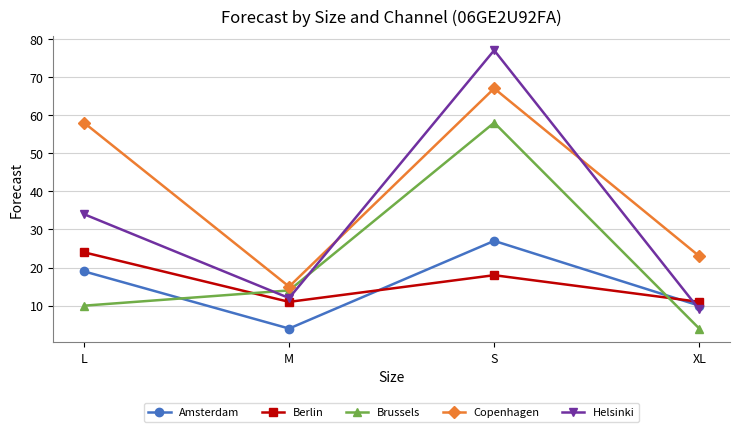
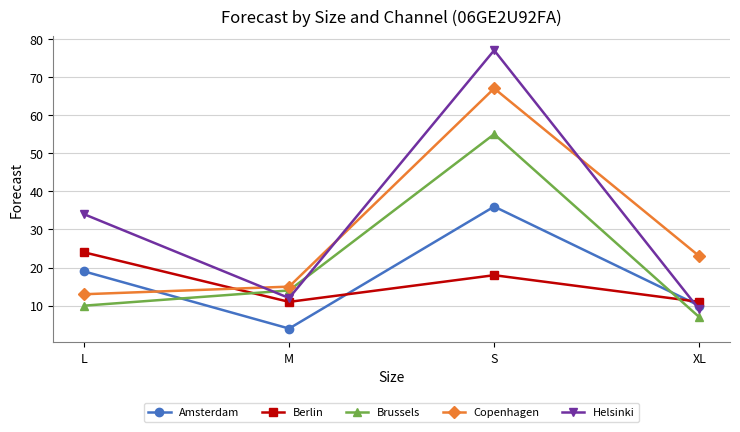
Copenhagen, L: 58 -> 13
Amsterdam, S: 27 -> 36
Brussels, S: 58 -> 55
Brussels, XL: 4 -> 7
